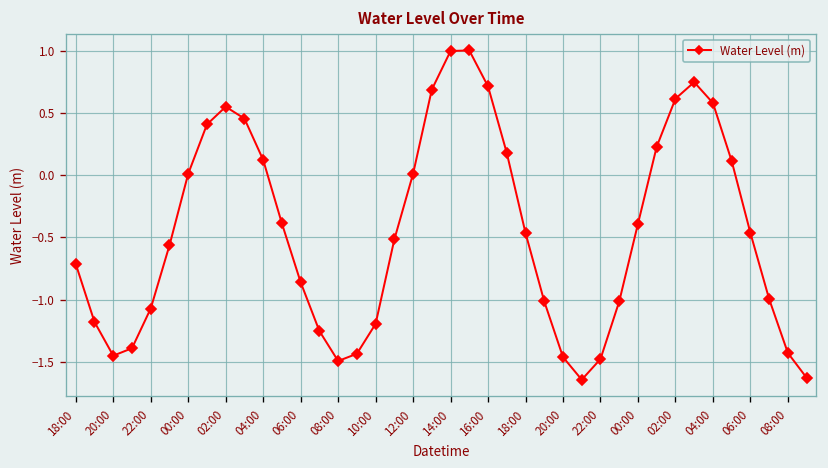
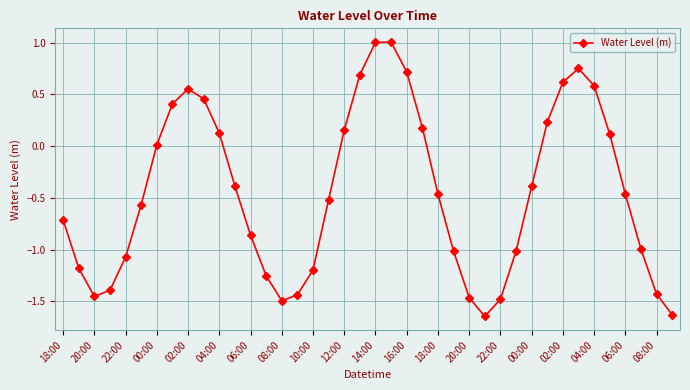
12:00: 0.01 -> 0.16
